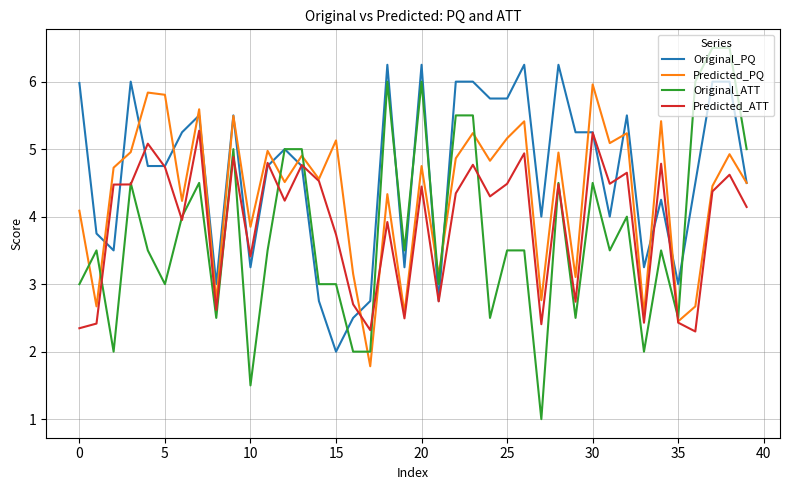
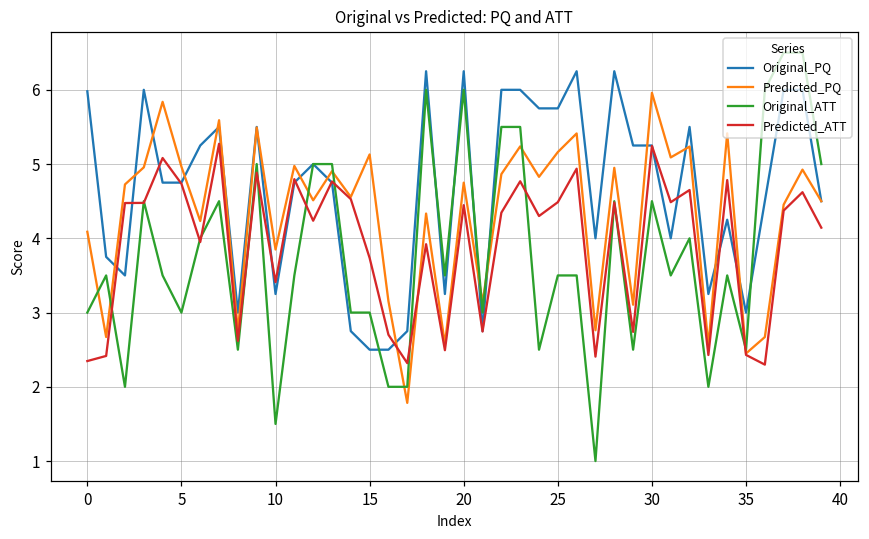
Predicted_PQ, 5: 5.8 -> 5.0
Original_PQ, 15: 2.0 -> 2.5
